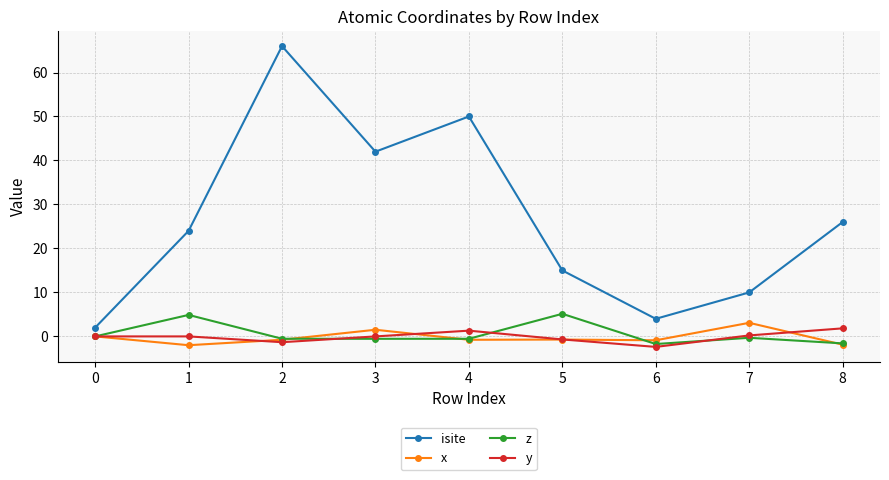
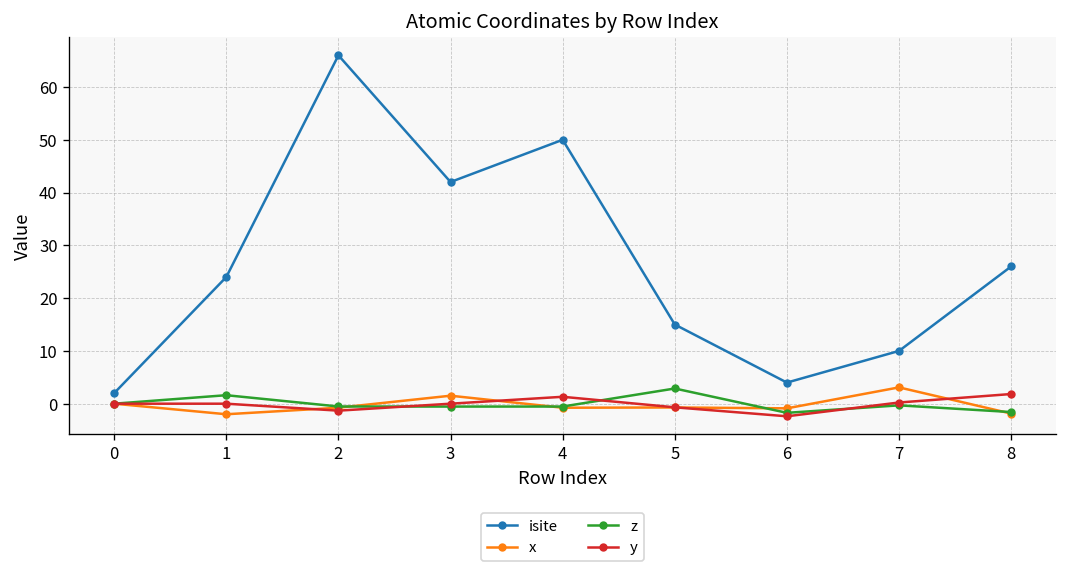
z, 1: 5 -> 2
z, 5: 5 -> 3
